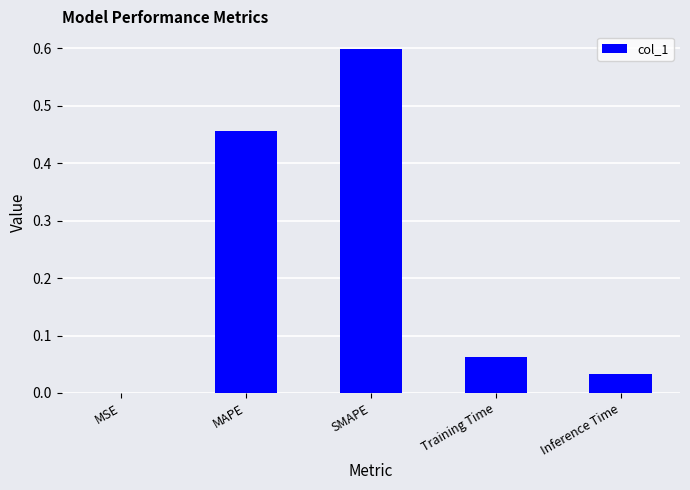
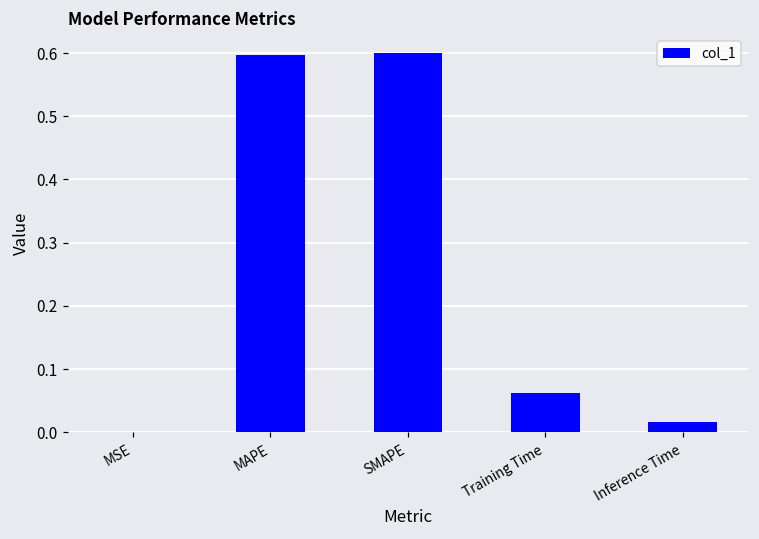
MAPE: 0.46 -> 0.60
Inference Time: 0.03 -> 0.02
